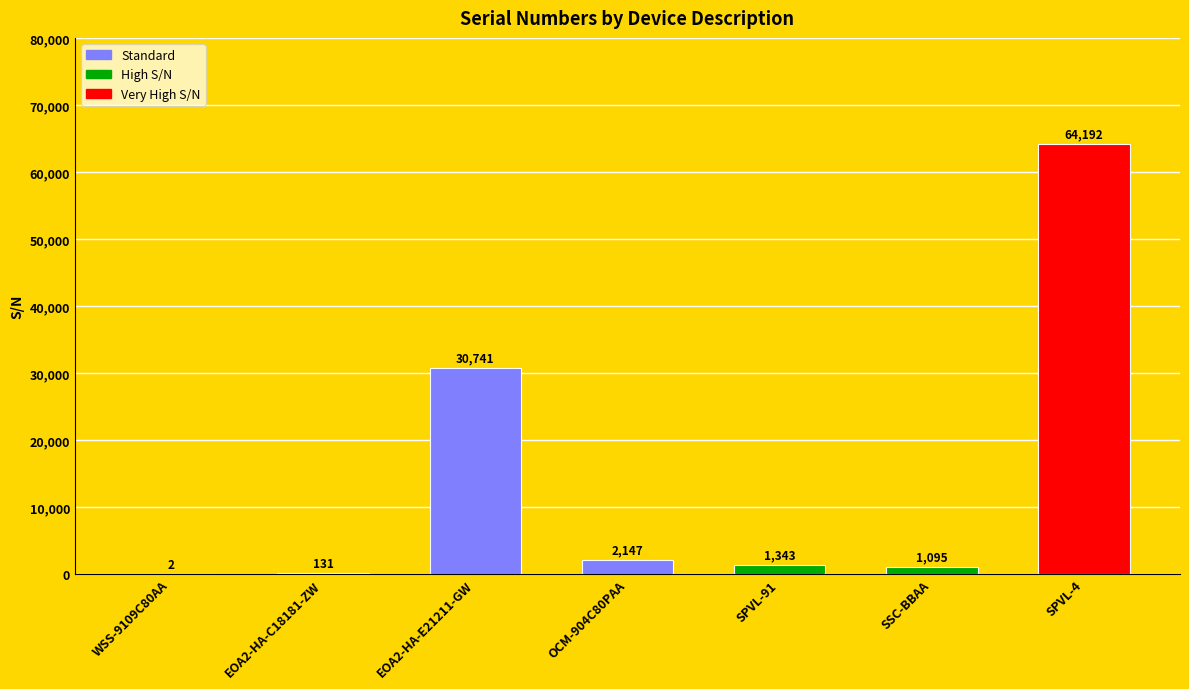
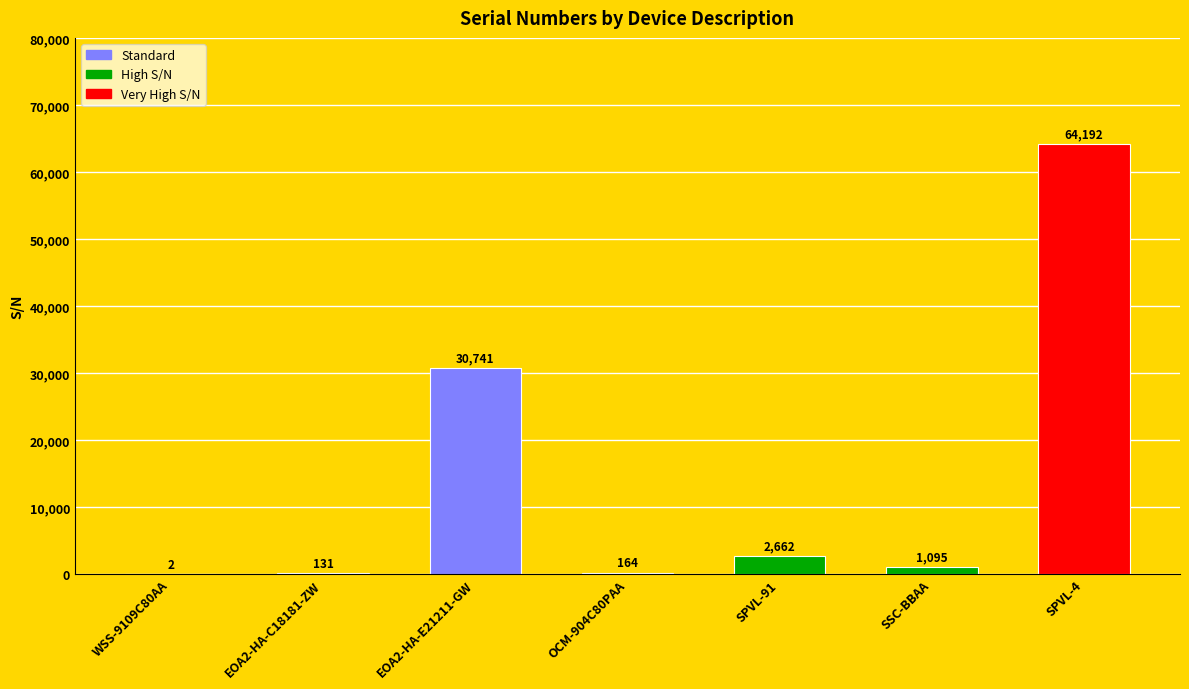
OCM-904C80PAA: 2,147 -> 164
SPVL-91: 1,343 -> 2,662
